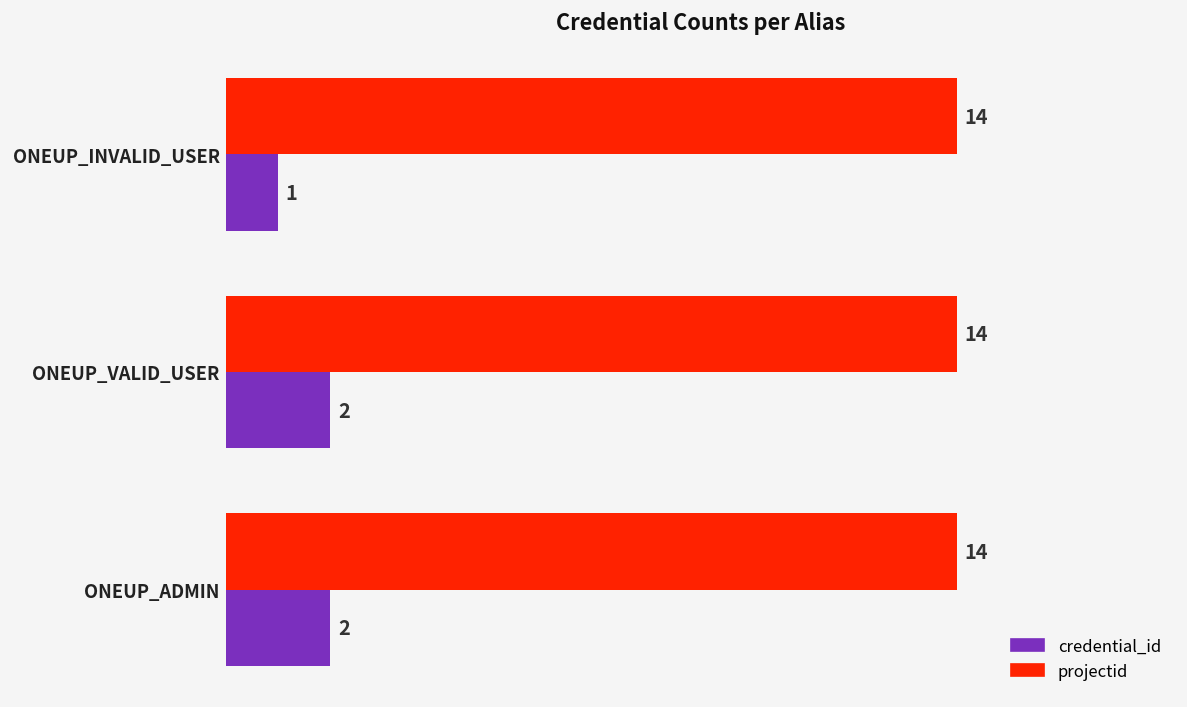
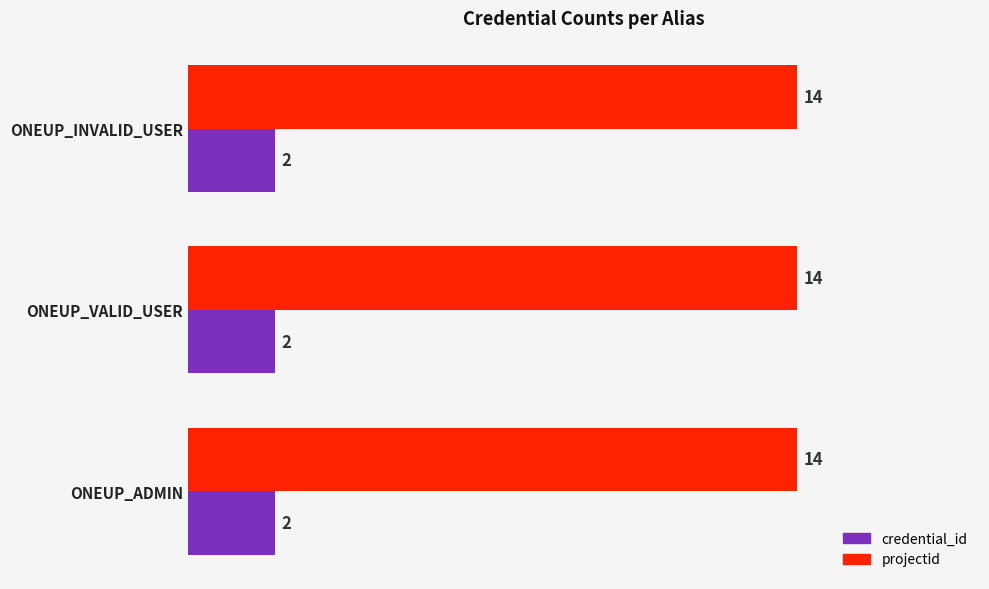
credential_id, ONEUP_INVALID_USER: 1 -> 2
